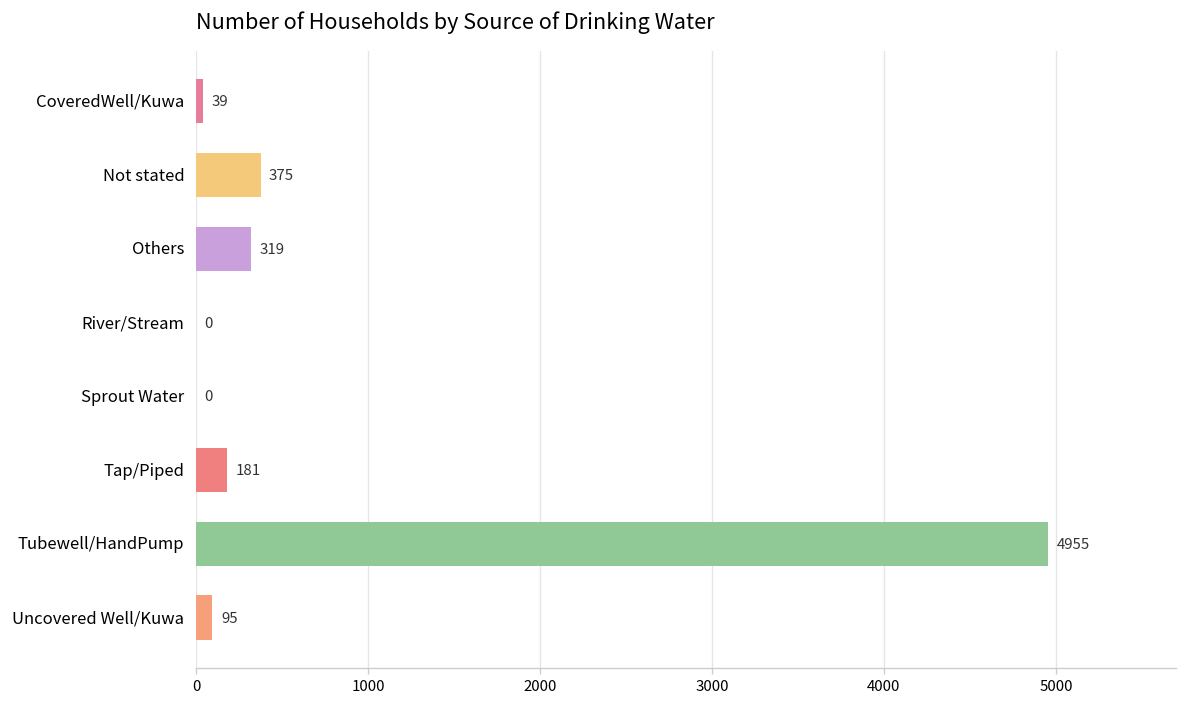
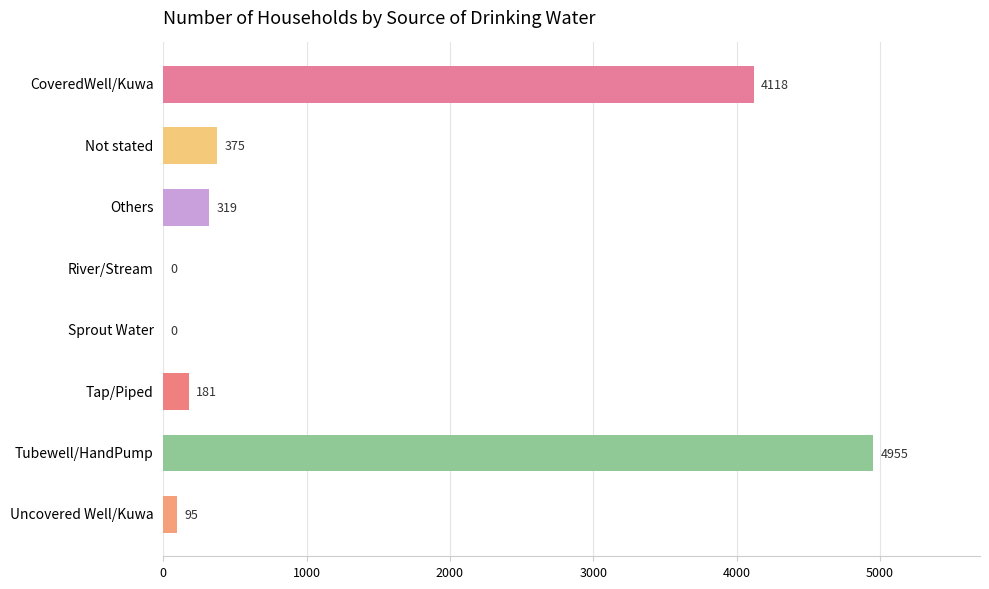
CoveredWell/Kuwa: 39 -> 4118
